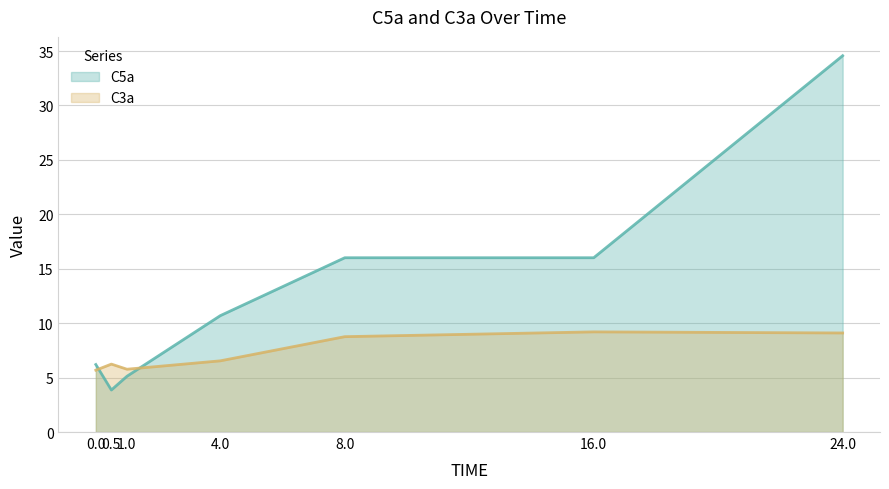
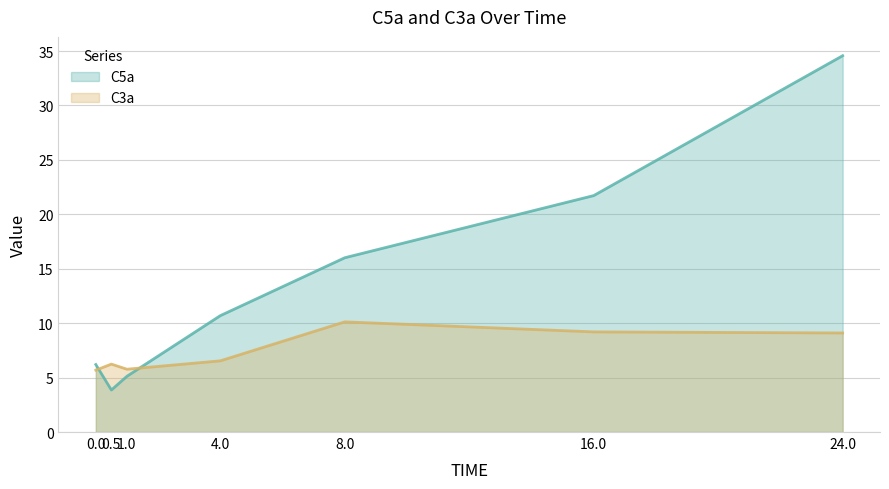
C3a, 8.0: 8.8 -> 10.1
C5a, 16.0: 16.0 -> 21.7
